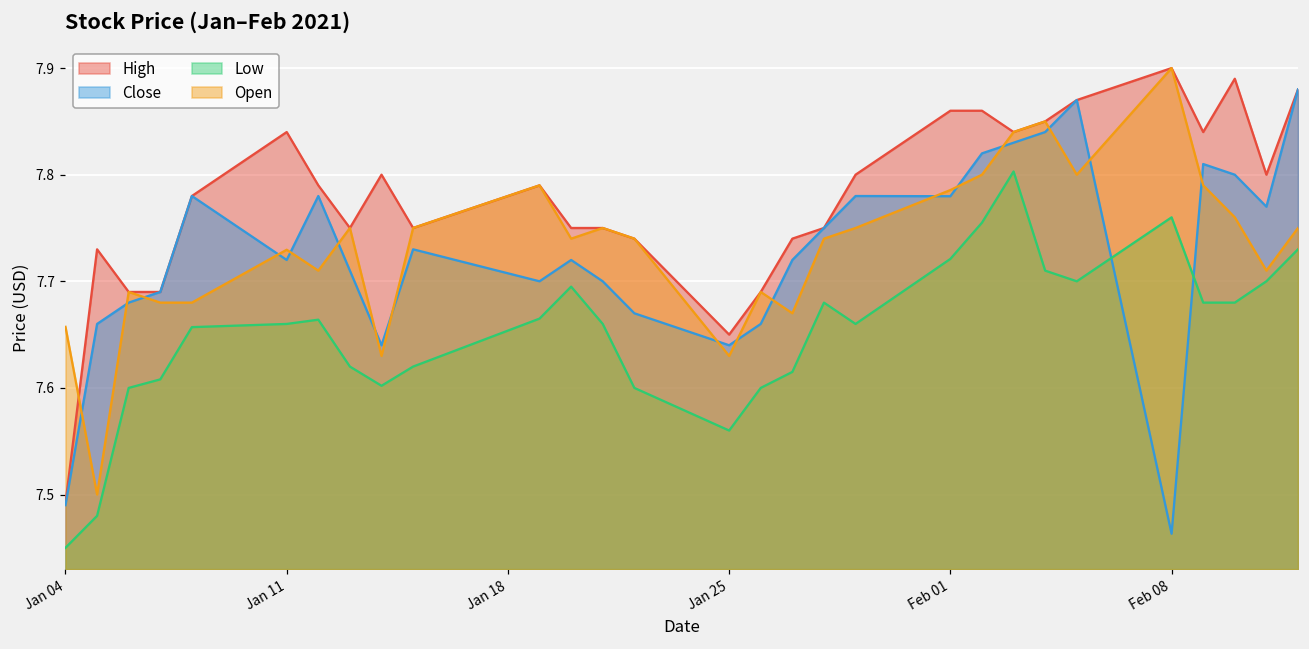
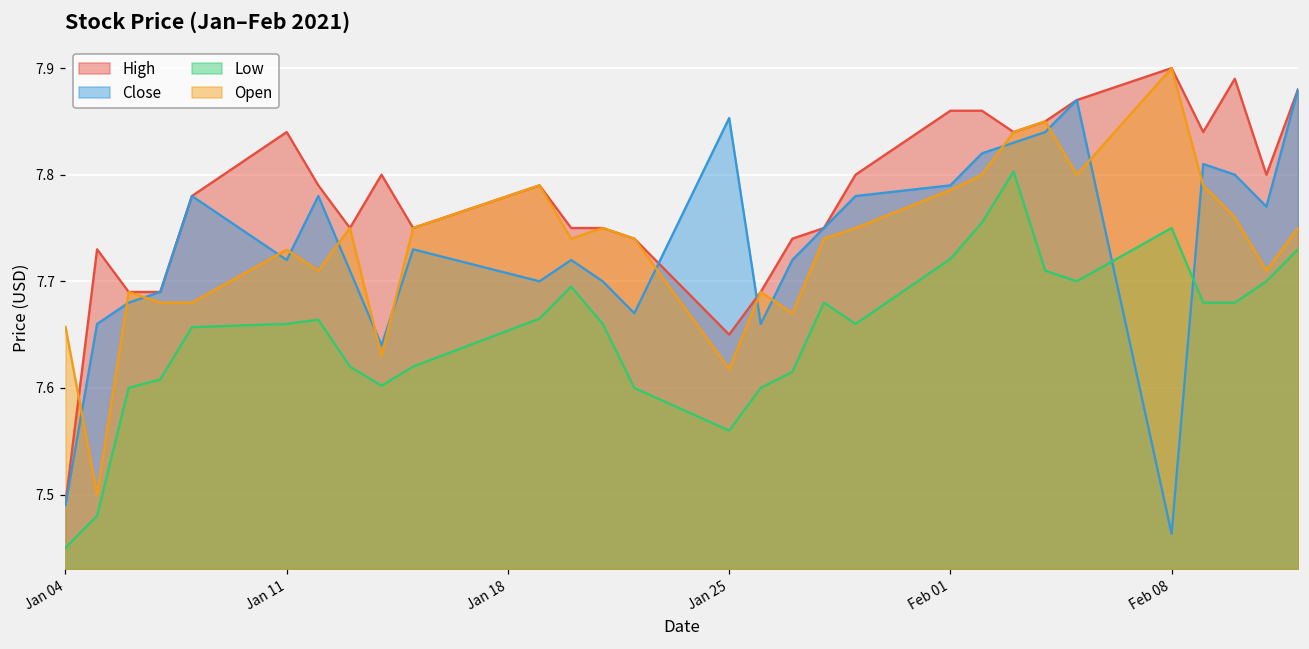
Close, Jan 25: 7.64 -> 7.85
Open, Jan 25: 7.63 -> 7.62
Close, Feb 01: 7.78 -> 7.79
Low, Feb 08: 7.76 -> 7.75
